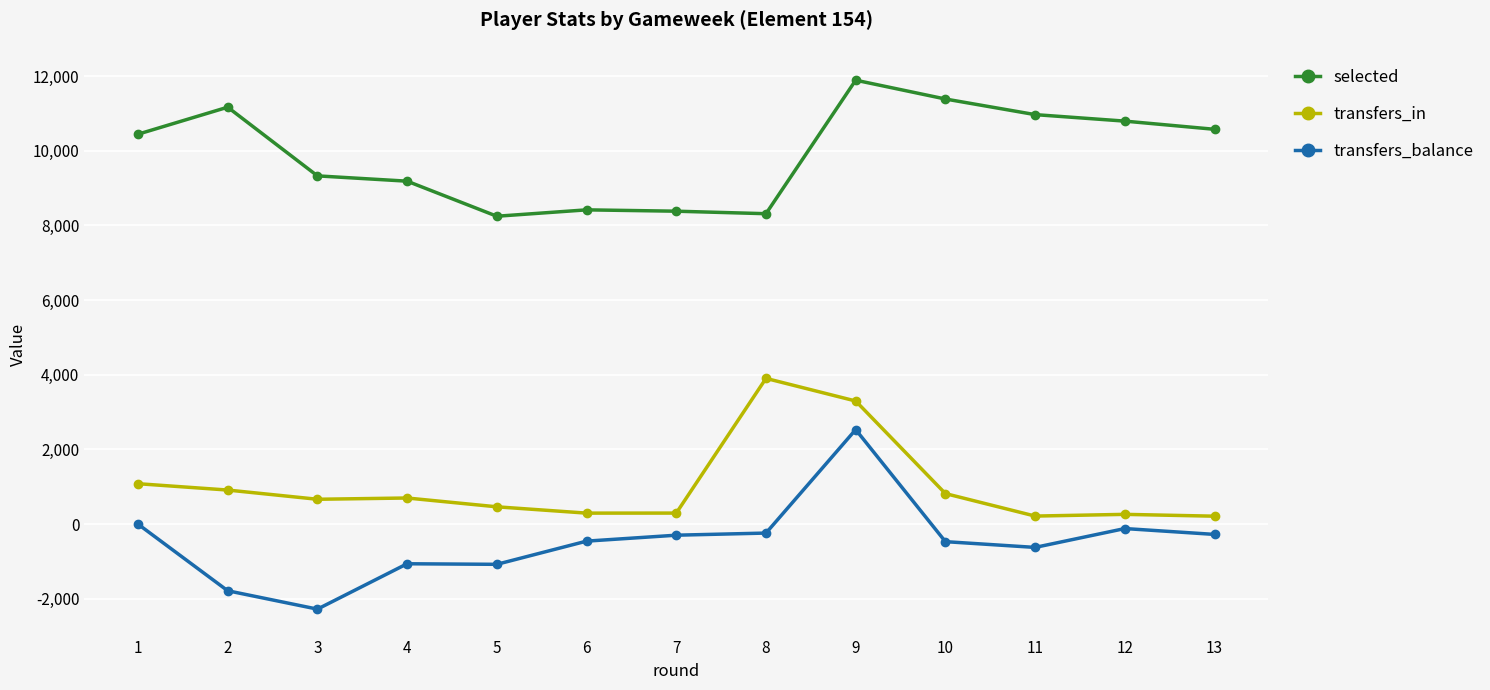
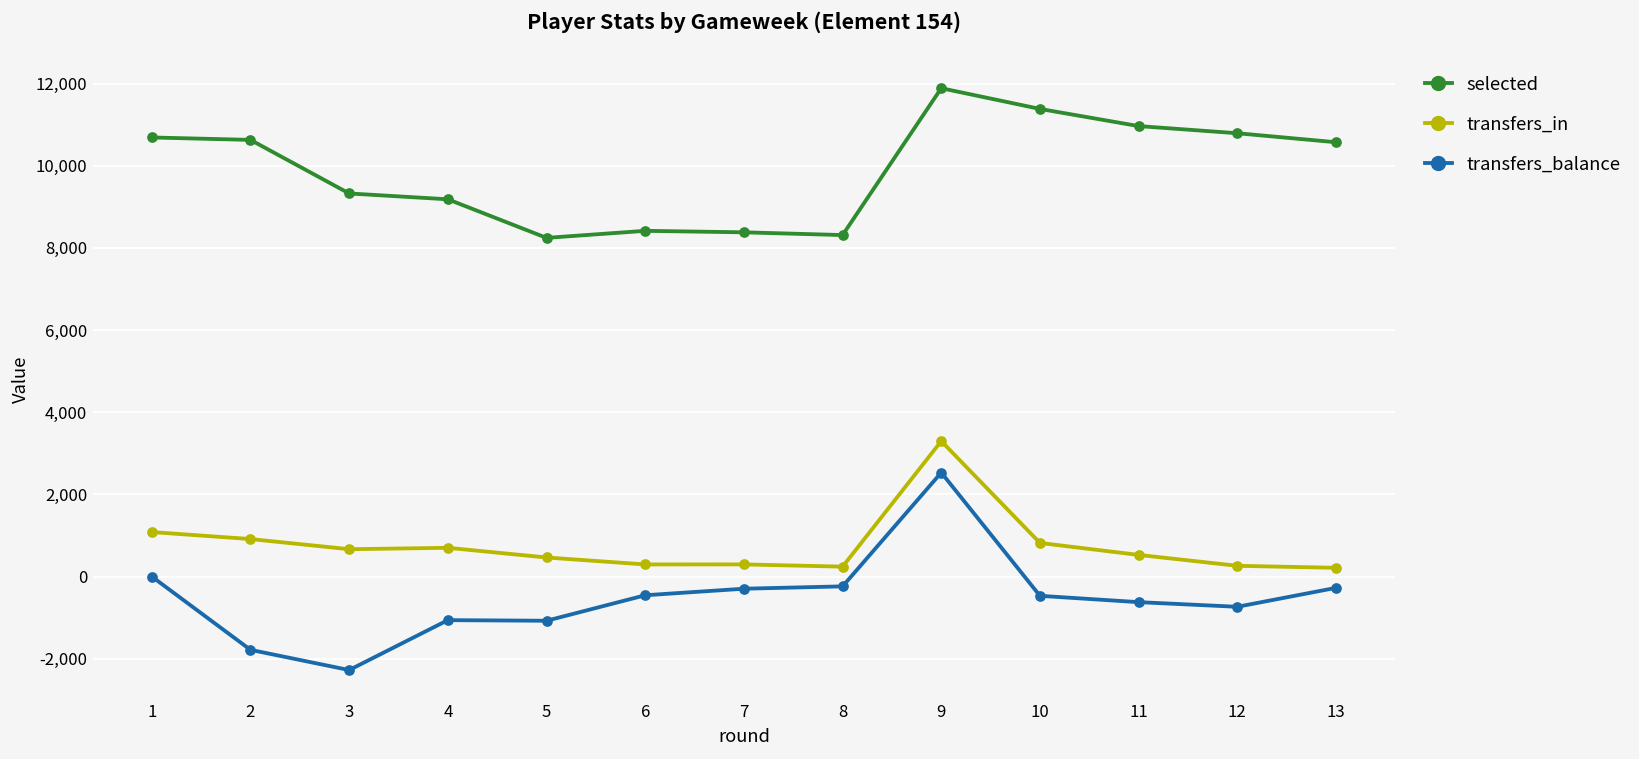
selected, 1: 10,400 -> 10,700
selected, 2: 11,200 -> 10,600
transfers_in, 8: 3,900 -> 200
transfers_in, 11: 200 -> 500
transfers_balance, 12: -100 -> -700
